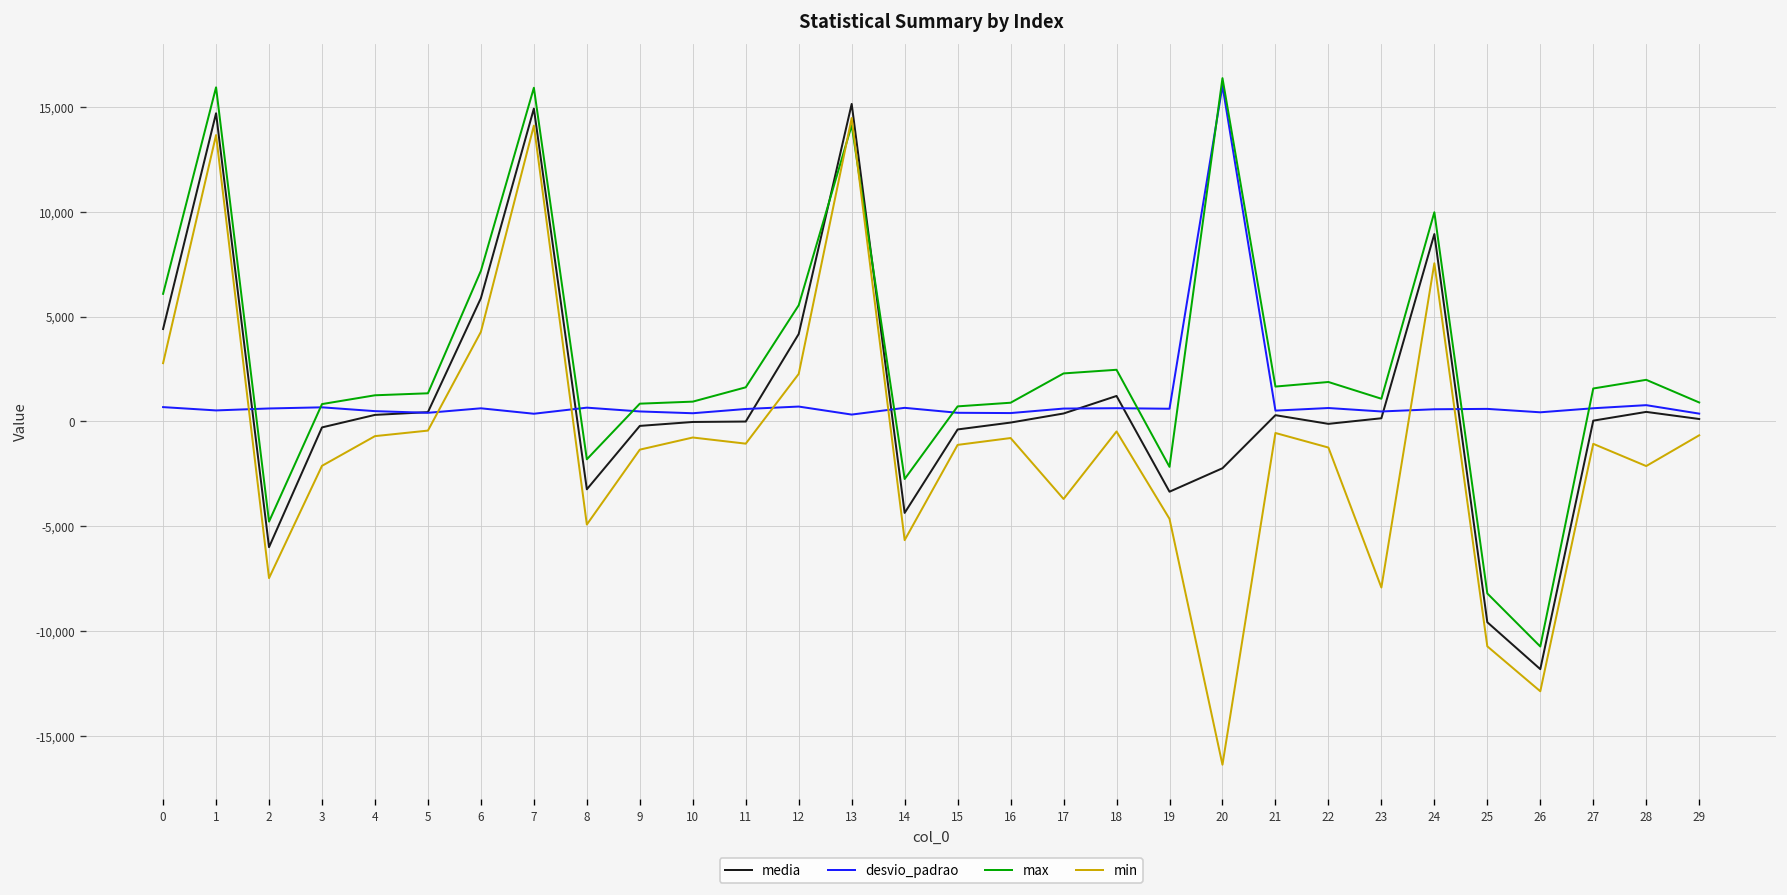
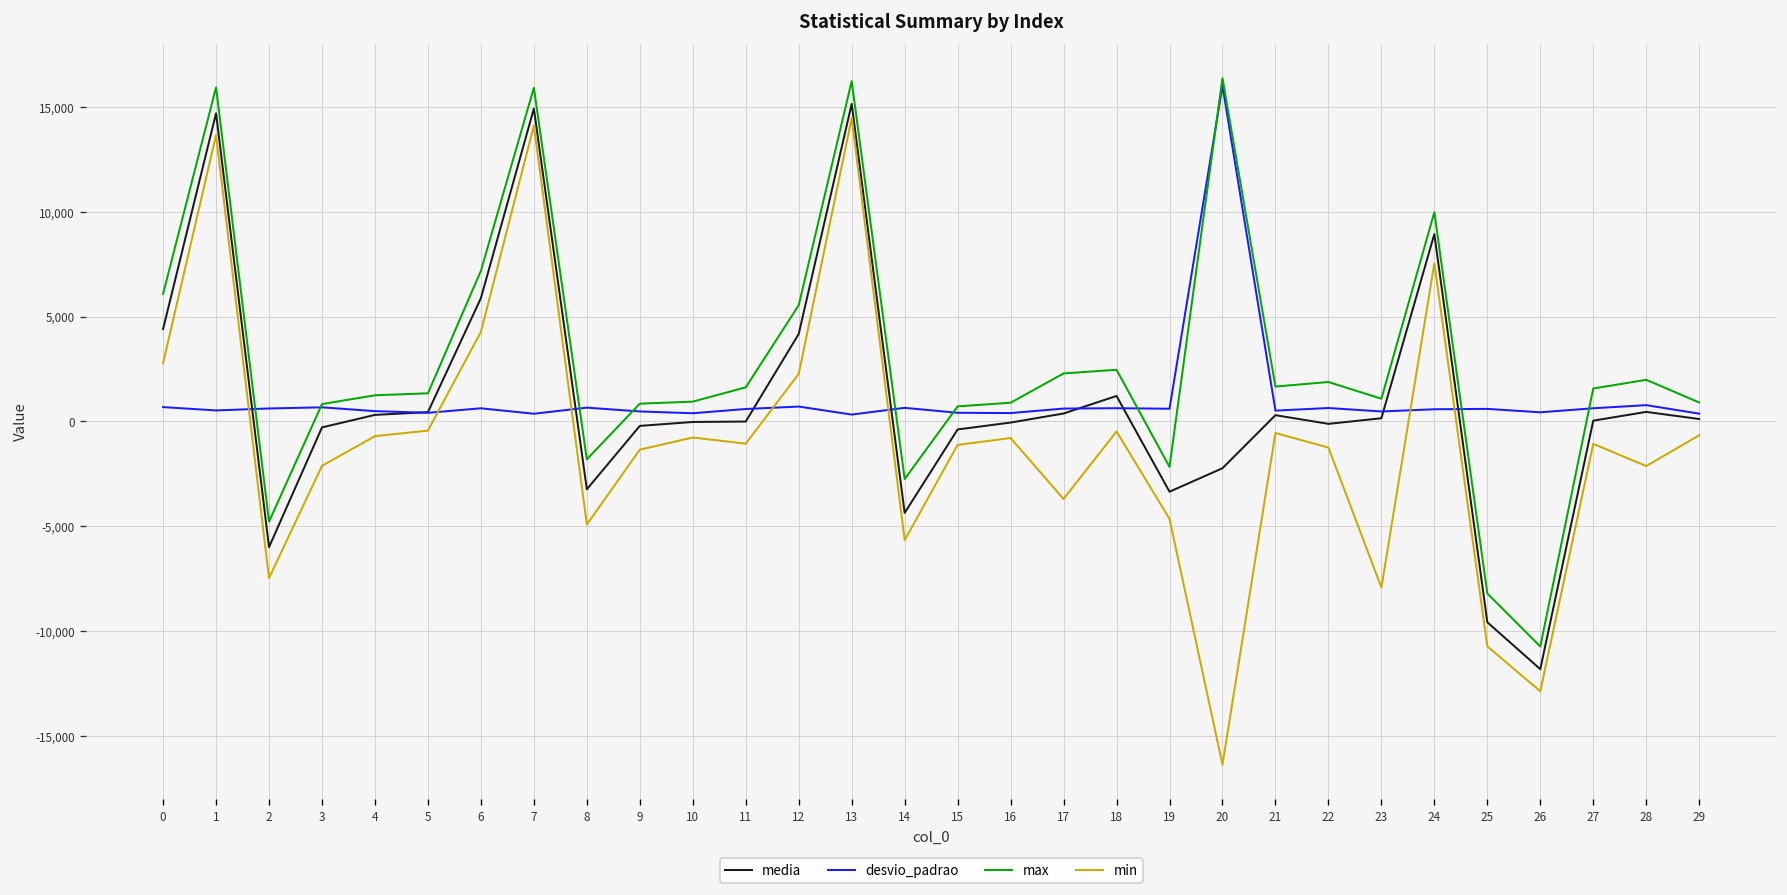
max, 13: 14,100 -> 16,200
